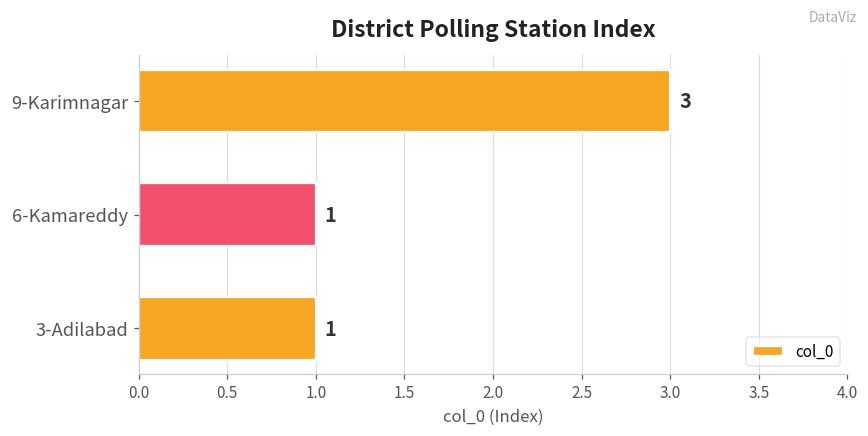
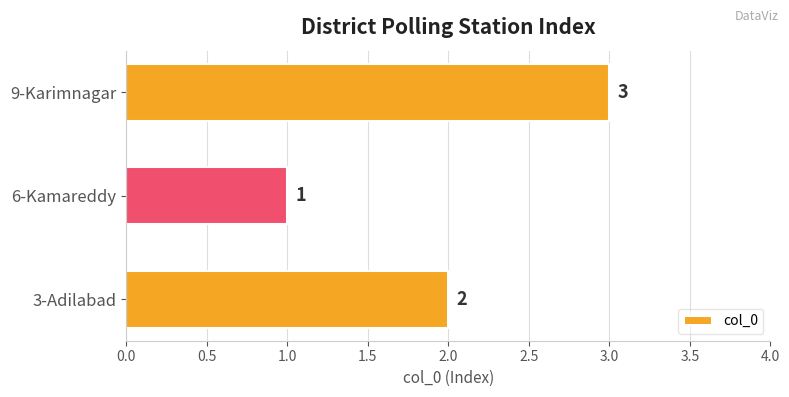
3-Adilabad: 1 -> 2
